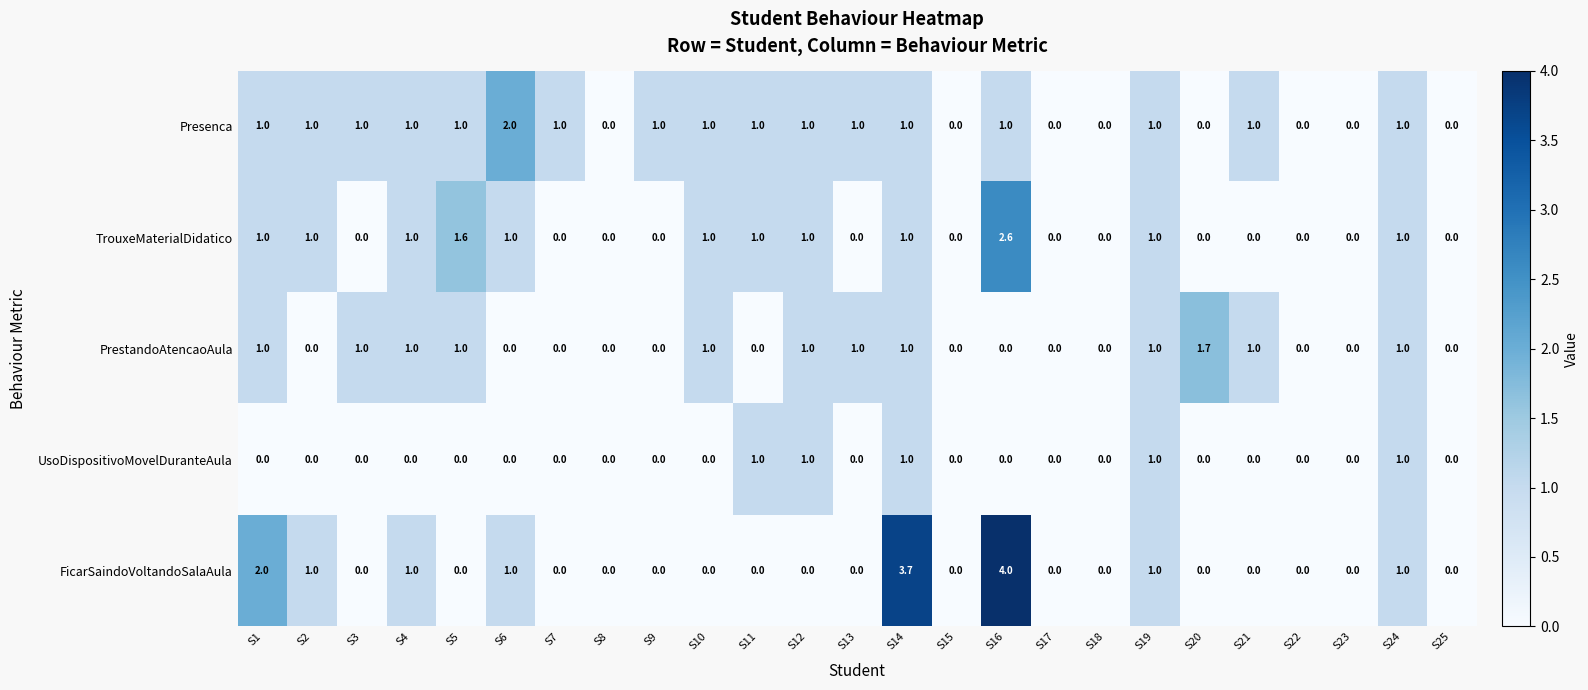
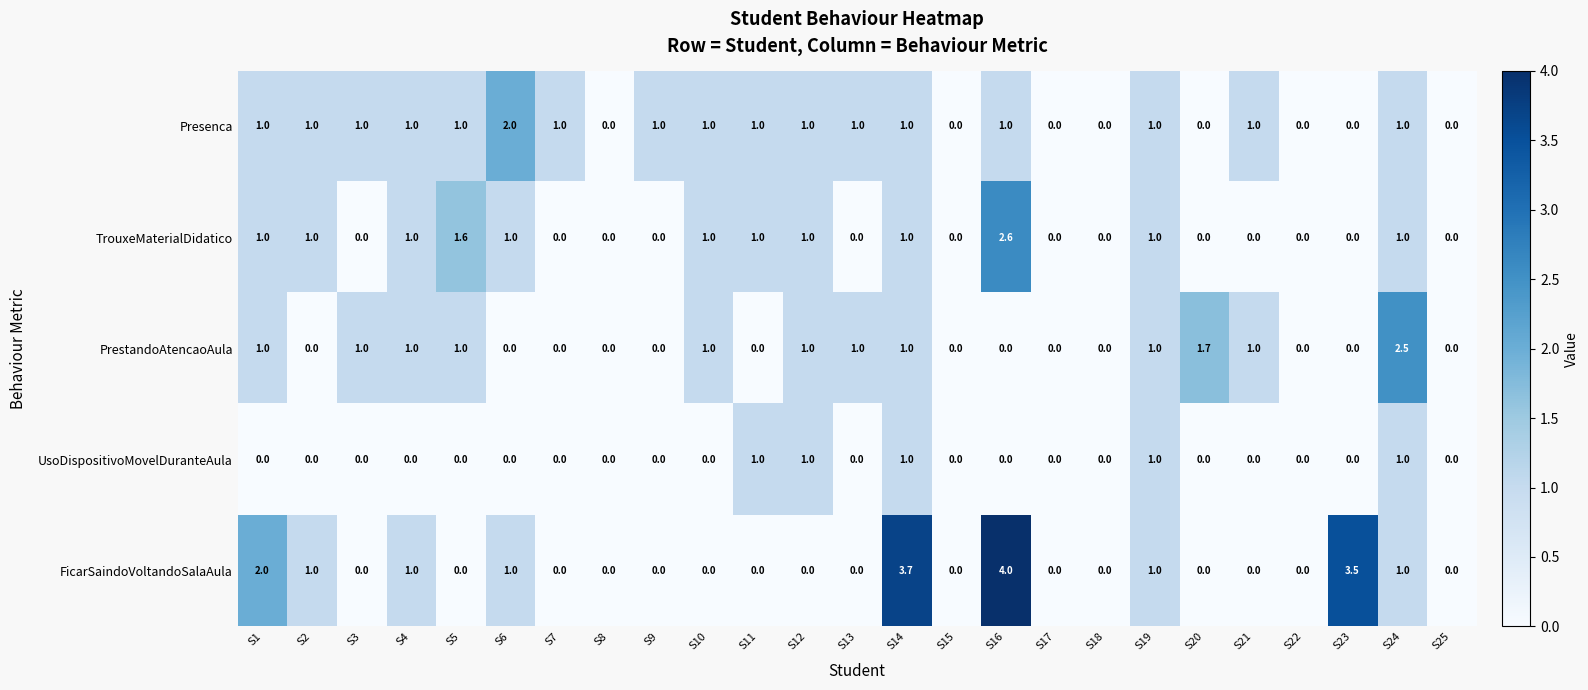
PrestandoAtencaoAula, S24: 1.0 -> 2.5
FicarSaindoVoltandoSalaAula, S23: 0.0 -> 3.5
